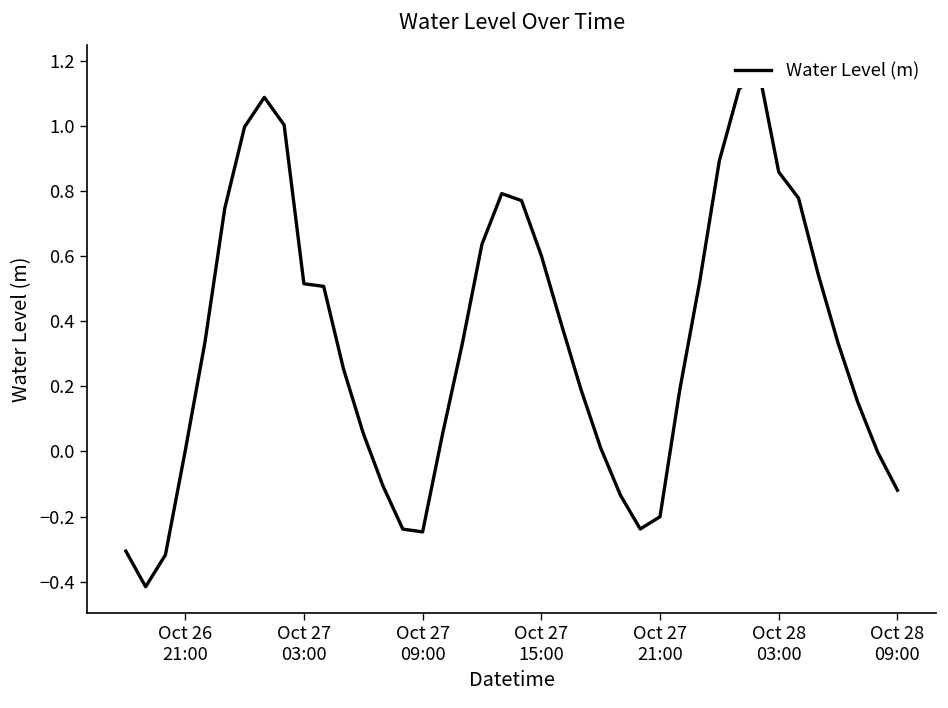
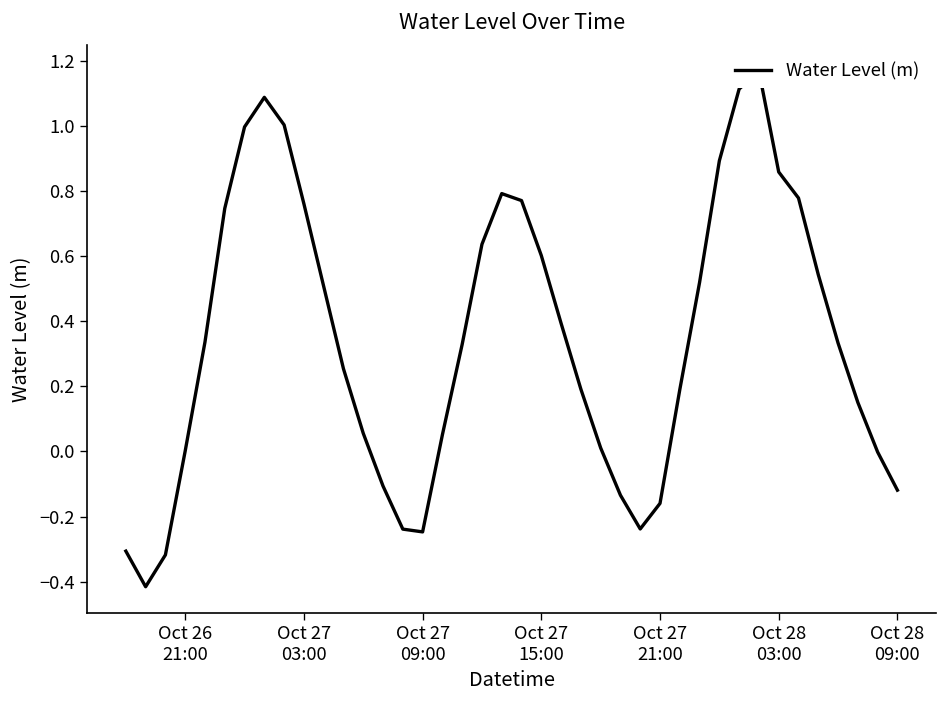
Oct 27 03:00: 0.52 -> 0.76
Oct 27 21:00: -0.20 -> -0.16
